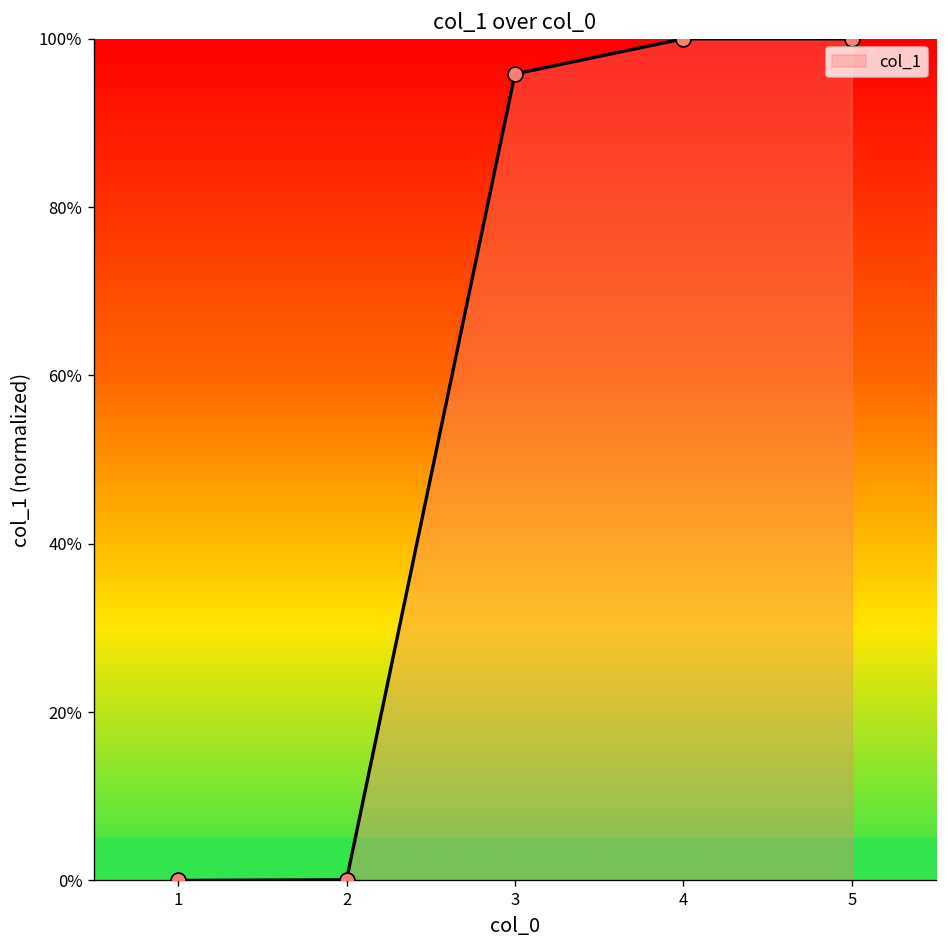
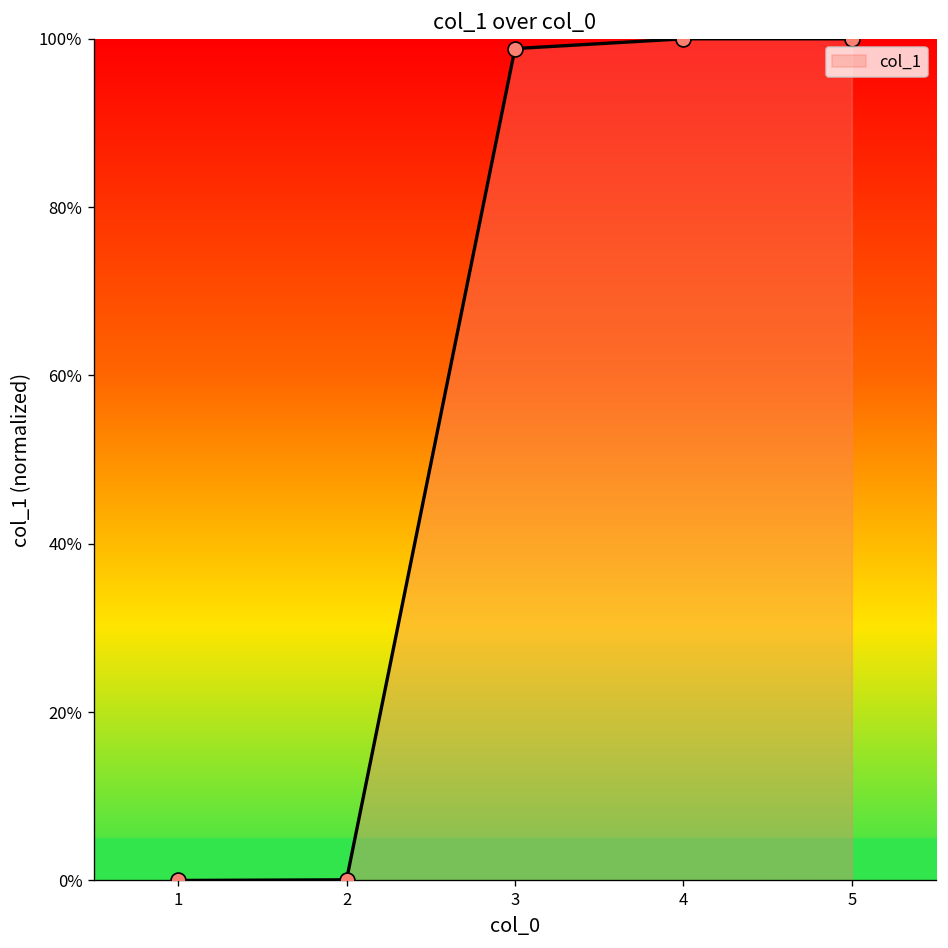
3: 96% -> 99%
